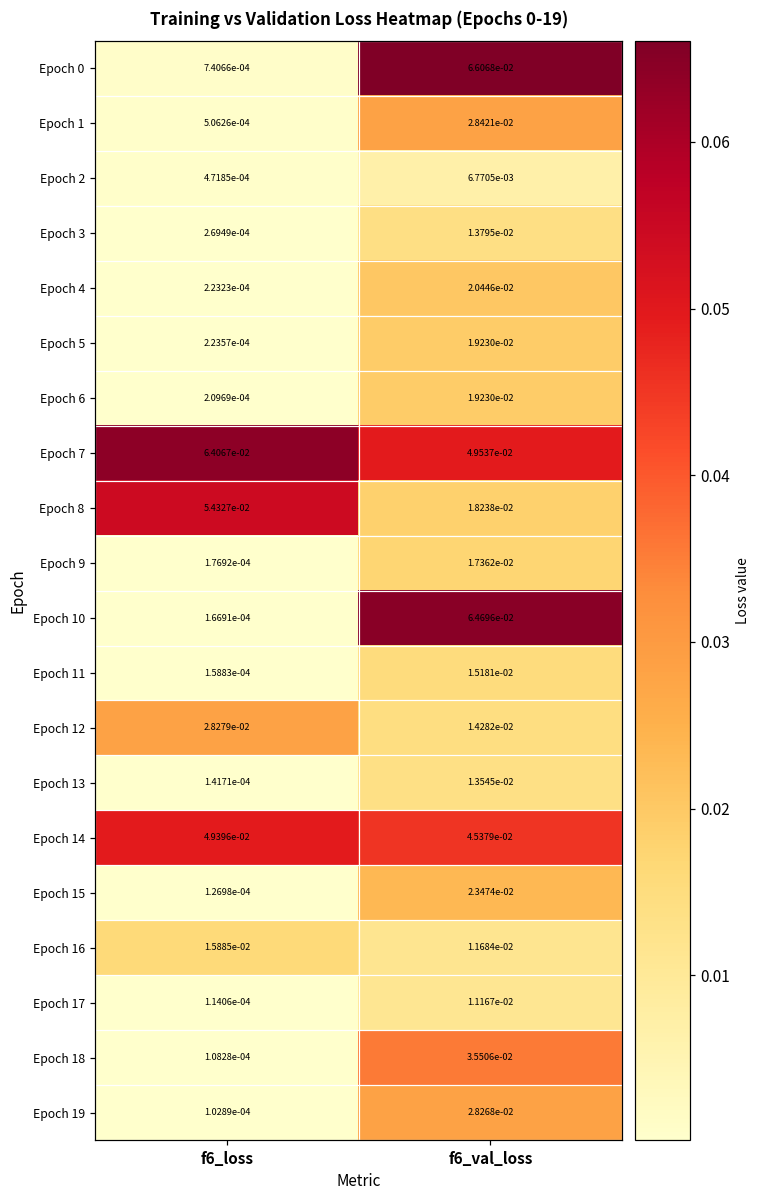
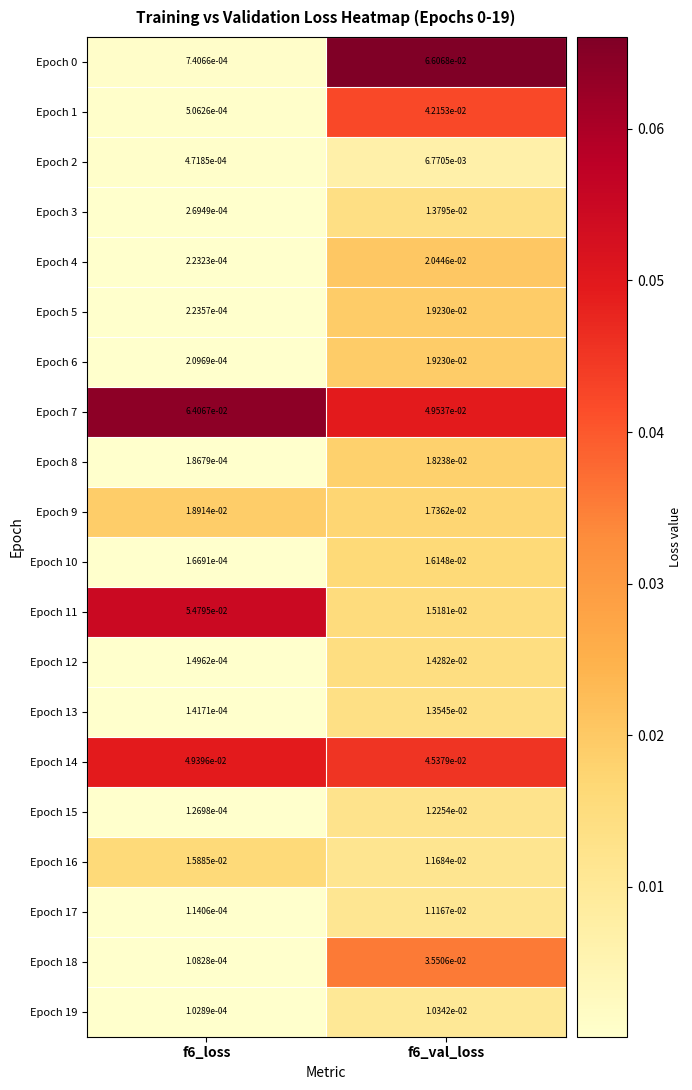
Epoch 1, f6_val_loss: 2.8421e-02 -> 4.2153e-02
Epoch 8, f6_loss: 5.4327e-02 -> 1.8679e-04
Epoch 9, f6_loss: 1.7692e-04 -> 1.8914e-02
Epoch 10, f6_val_loss: 6.4696e-02 -> 1.6148e-02
Epoch 11, f6_loss: 1.5883e-04 -> 5.4795e-02
Epoch 12, f6_loss: 2.8279e-02 -> 1.4962e-04
Epoch 15, f6_val_loss: 2.3474e-02 -> 1.2254e-02
Epoch 19, f6_val_loss: 2.8268e-02 -> 1.0342e-02
